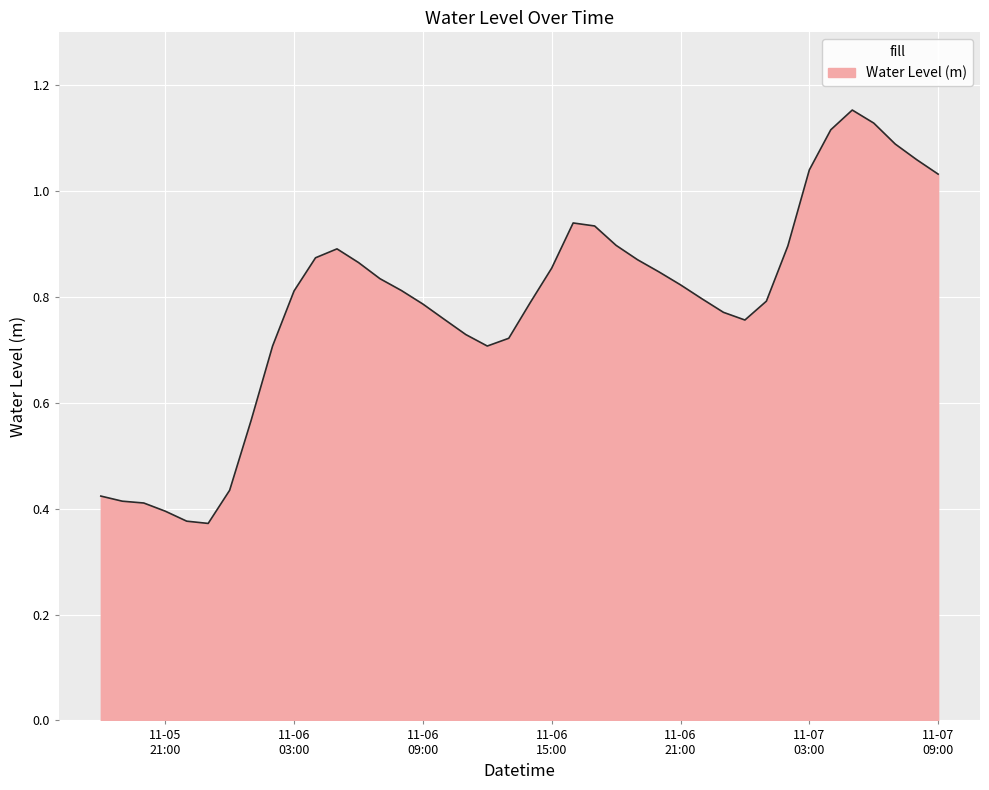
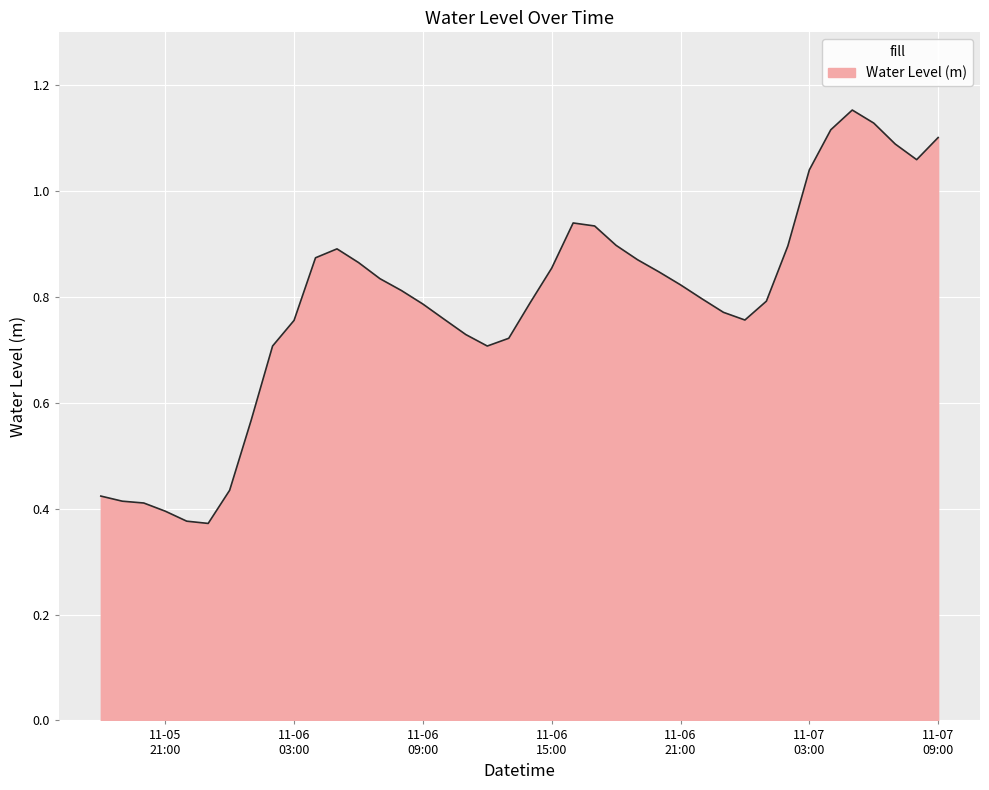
11-06 03:00: 0.81 -> 0.76
11-07 09:00: 1.03 -> 1.10
